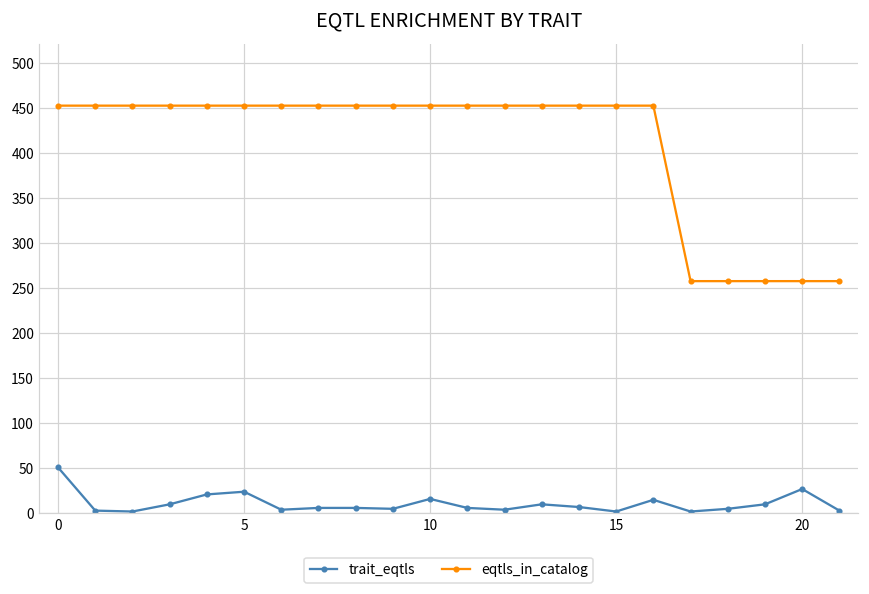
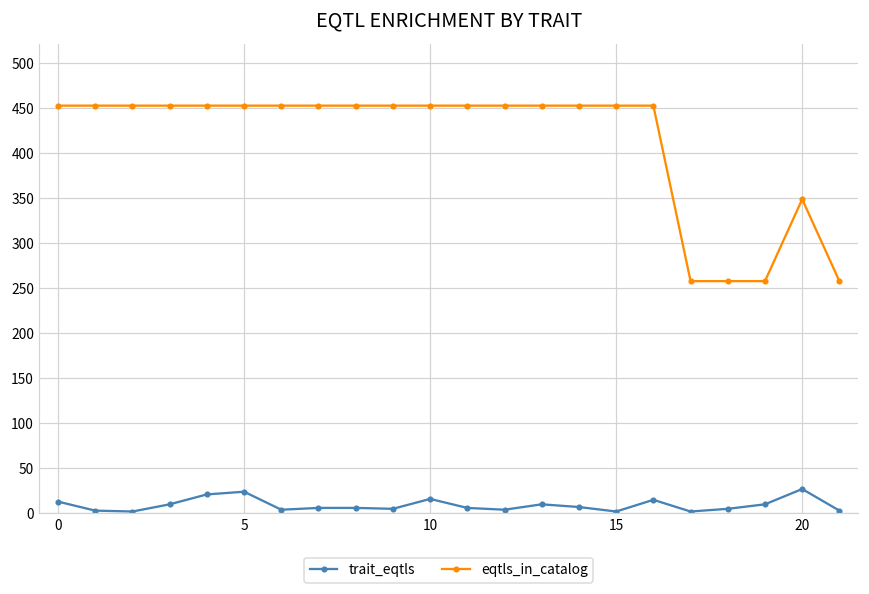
trait_eqtls, 0: 50 -> 10
eqtls_in_catalog, 20: 260 -> 350
